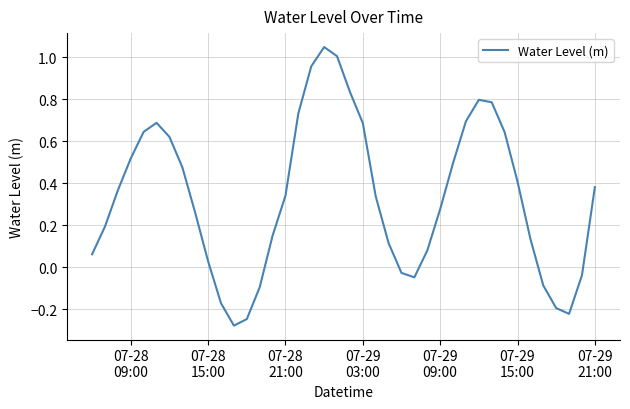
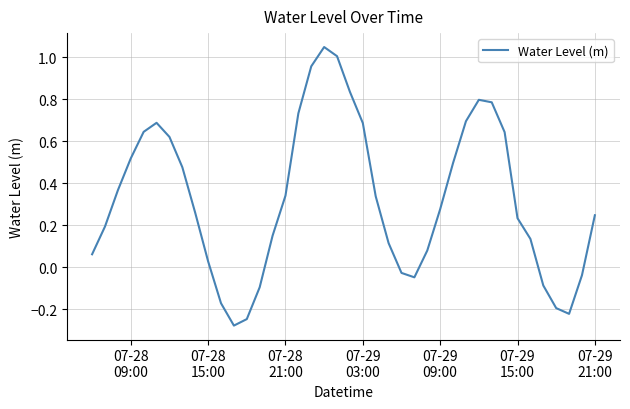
07-29 15:00: 0.41 -> 0.23
07-29 21:00: 0.38 -> 0.25
